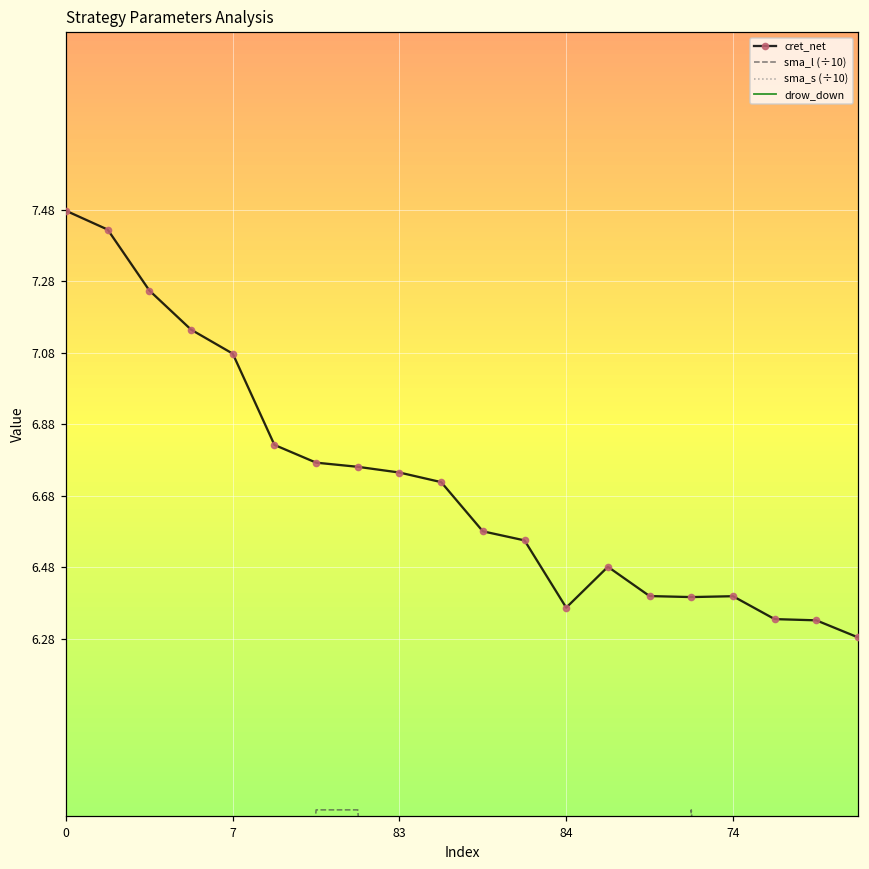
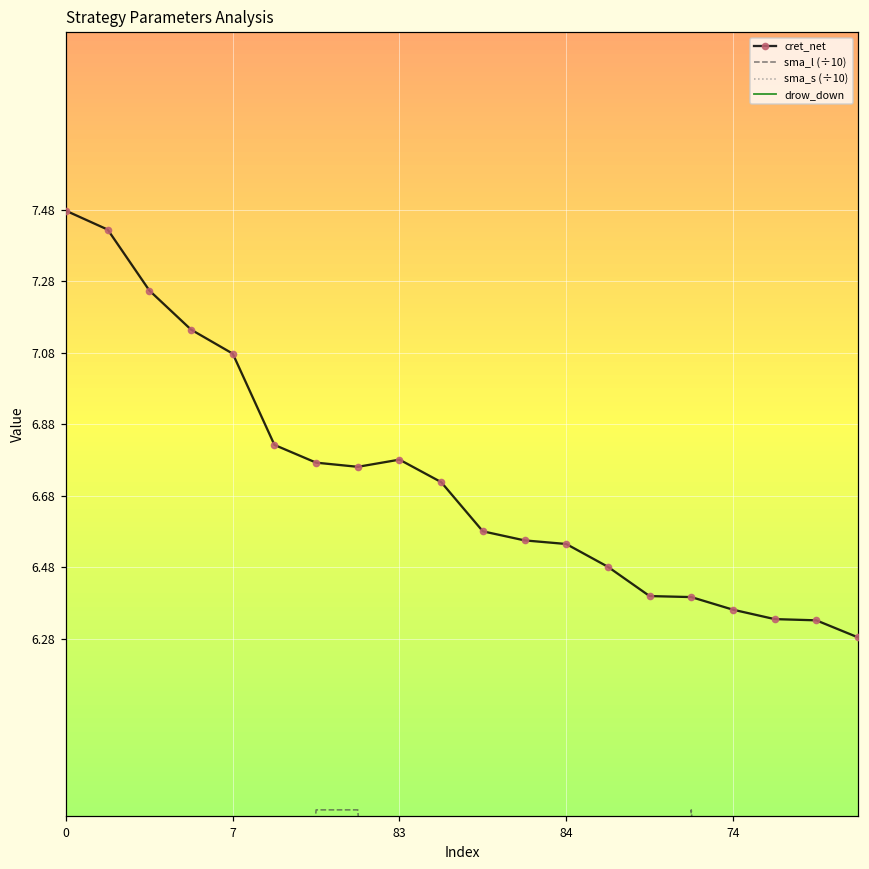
cret_net, 83: 6.74 -> 6.78
cret_net, 84: 6.37 -> 6.54
cret_net, 74: 6.40 -> 6.36
